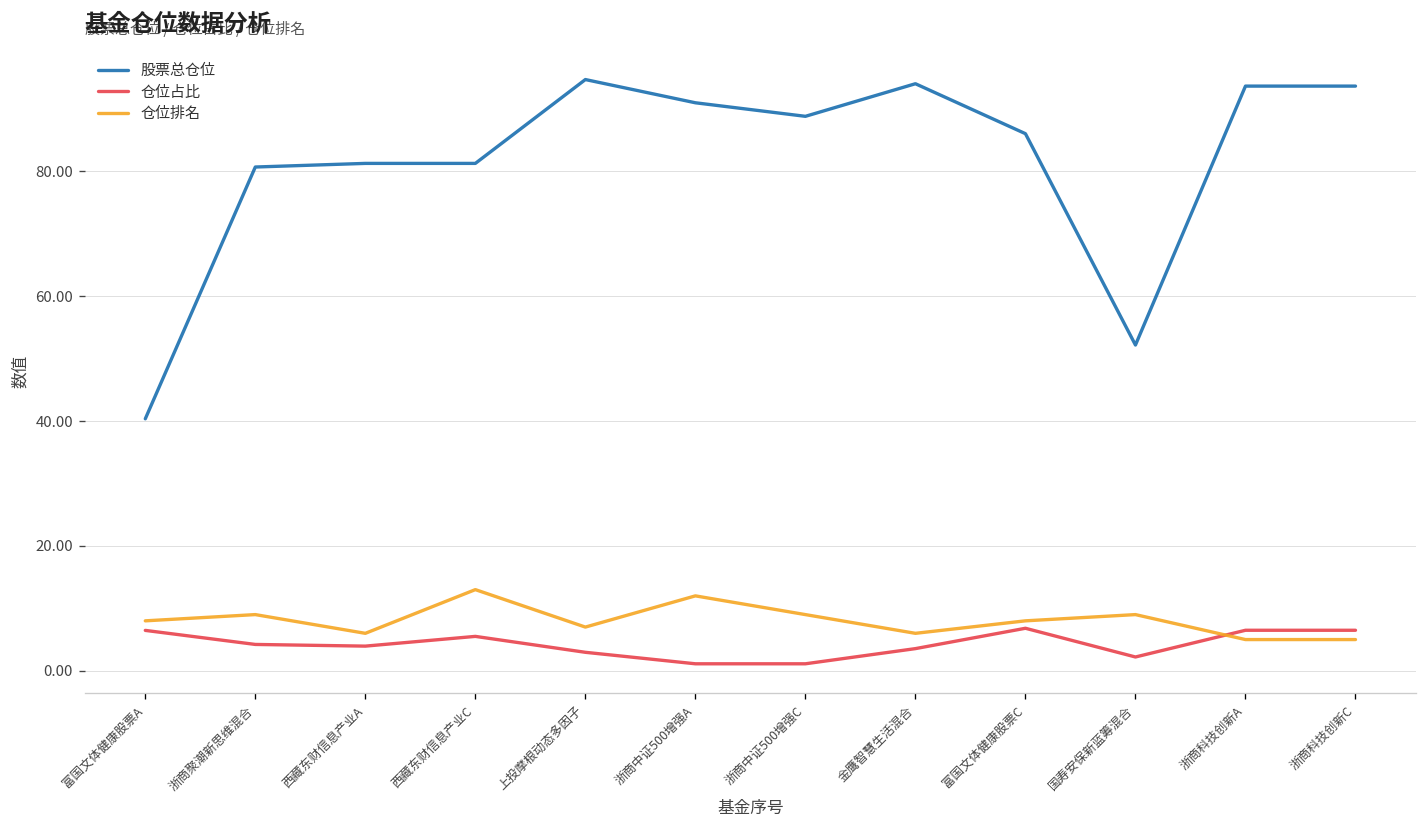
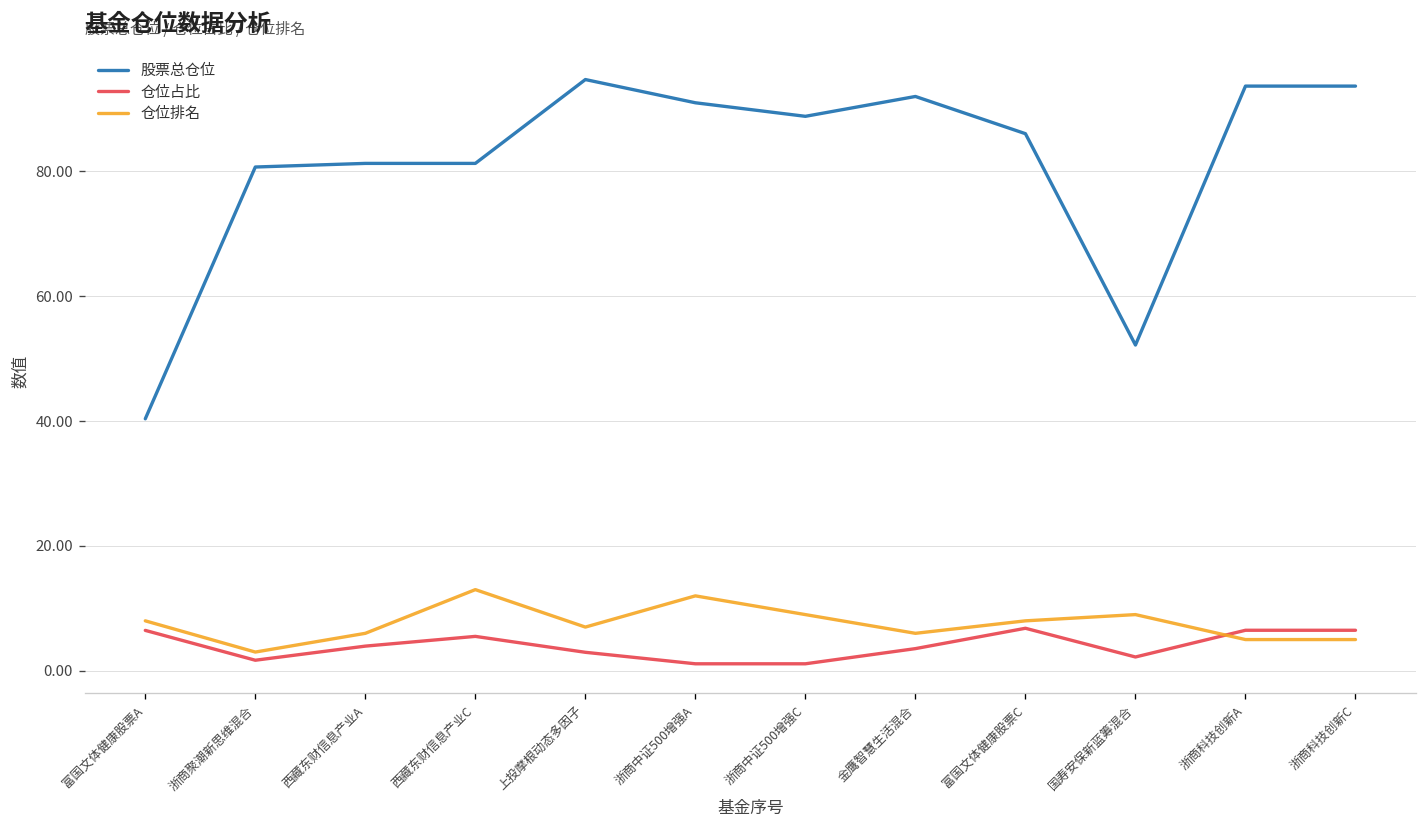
仓位占比, 浙商聚潮新思维混合: 4 -> 2
仓位排名, 浙商聚潮新思维混合: 9 -> 3
股票总仓位, 金鹰智慧生活混合: 94 -> 92
